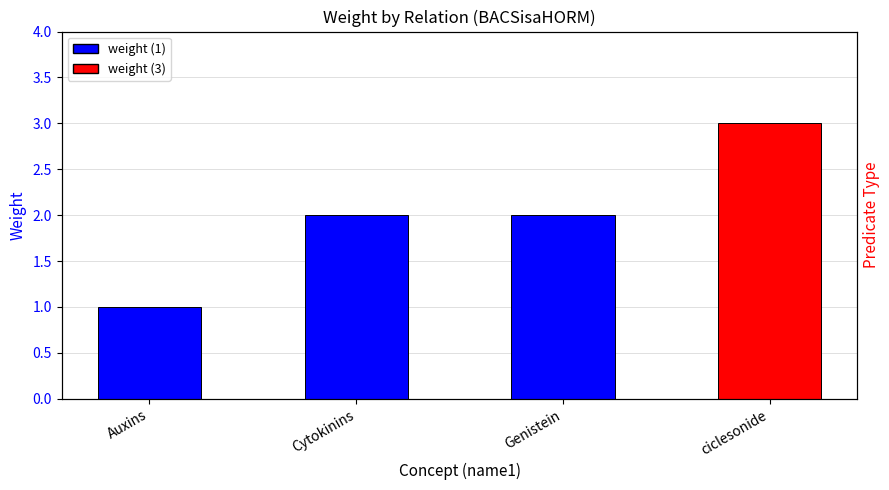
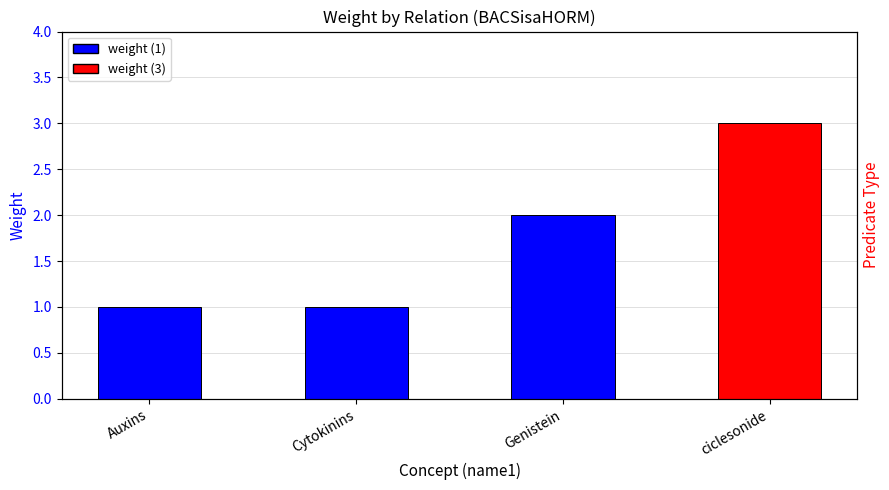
Cytokinins: 2 -> 1
